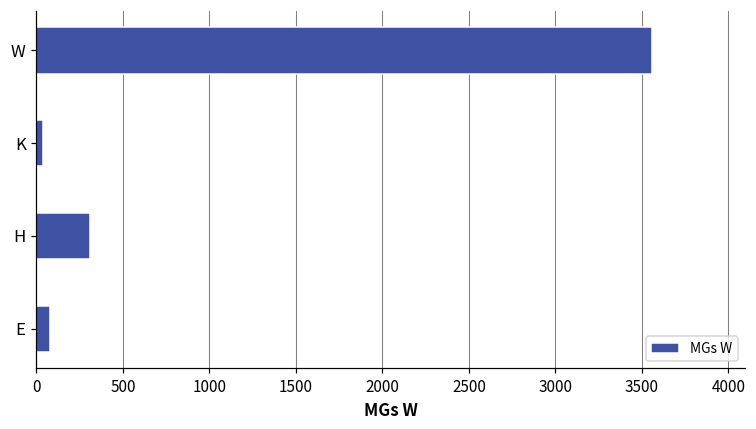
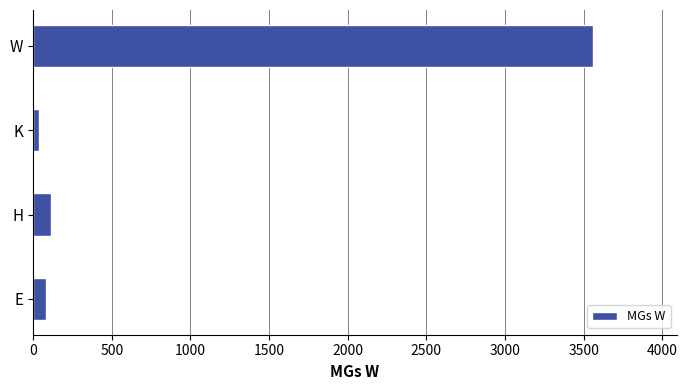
H: 310 -> 120
